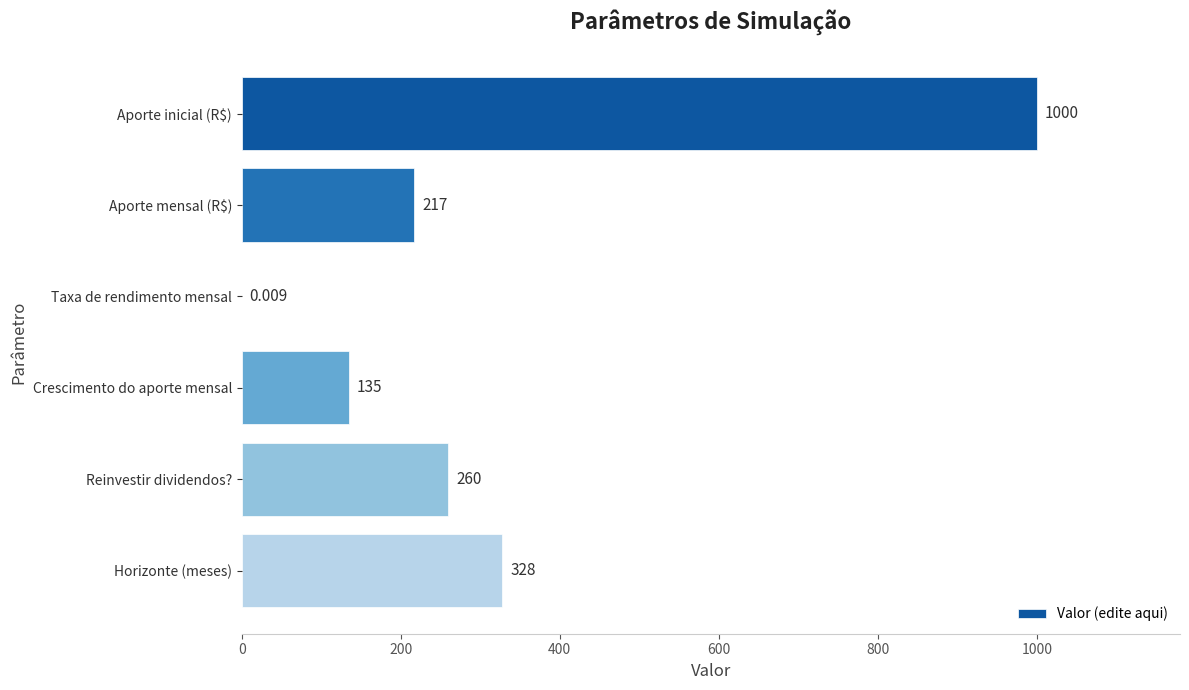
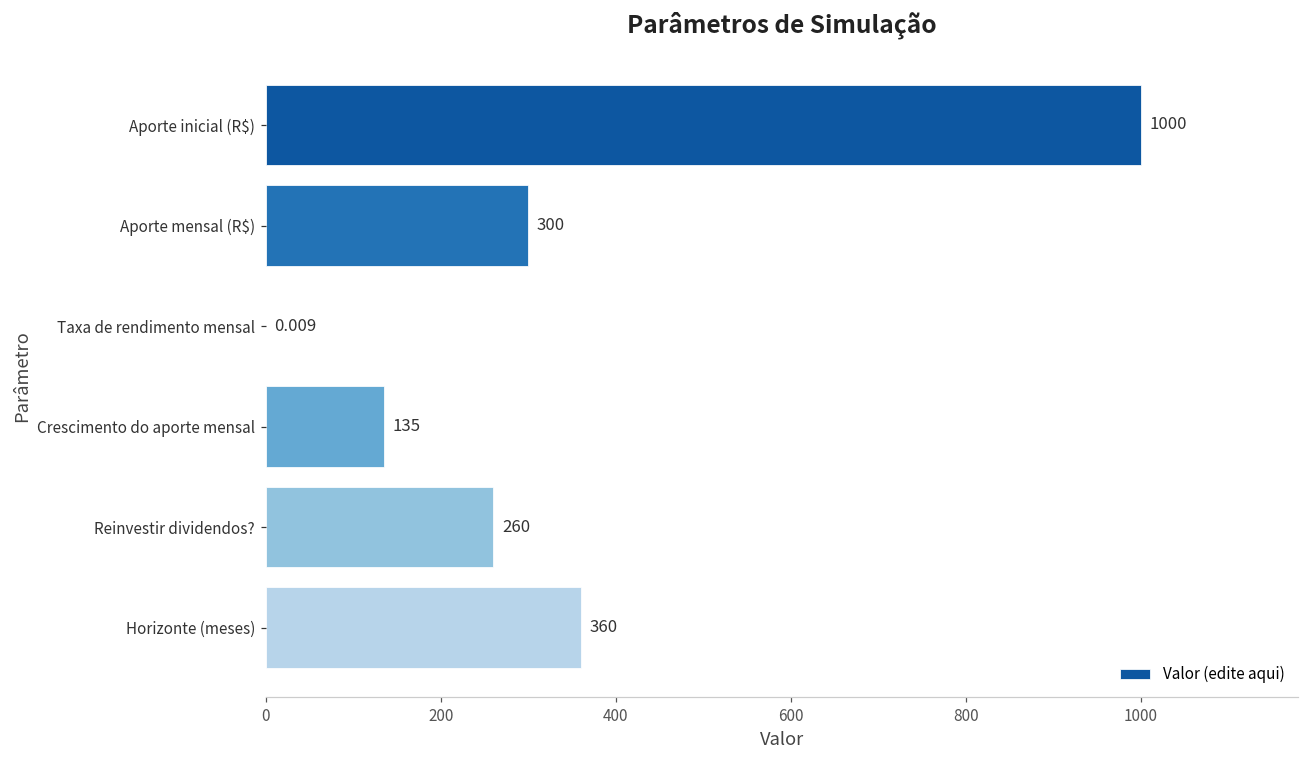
Aporte mensal (R$): 217 -> 300
Horizonte (meses): 328 -> 360
